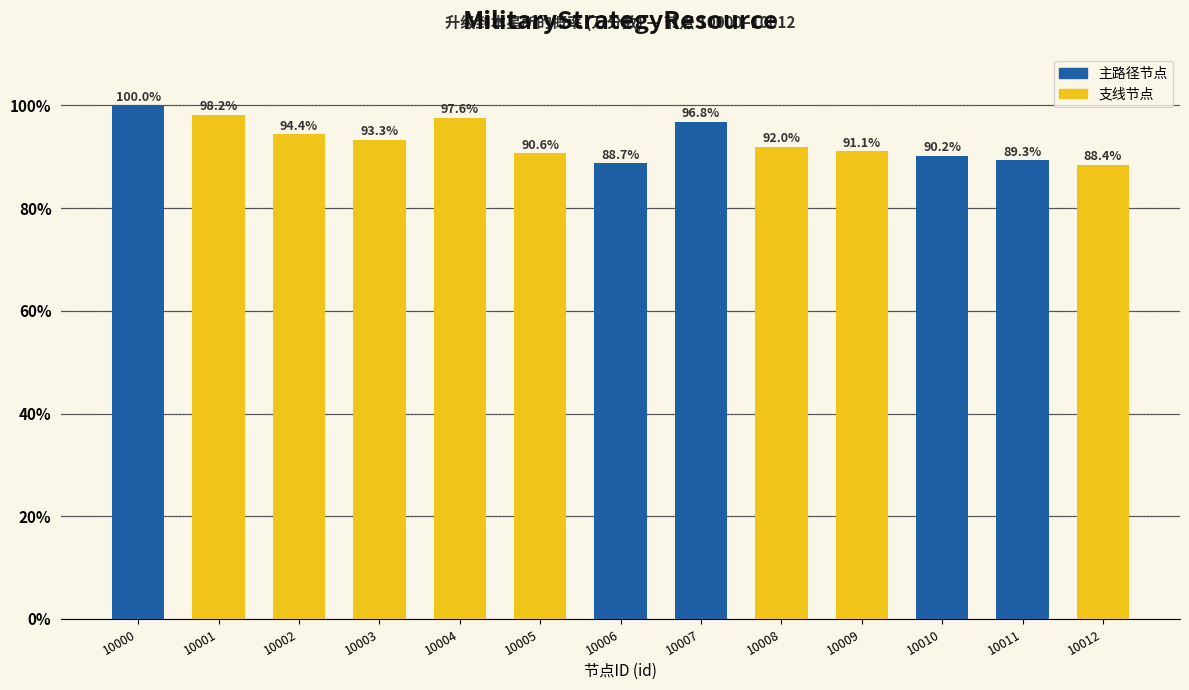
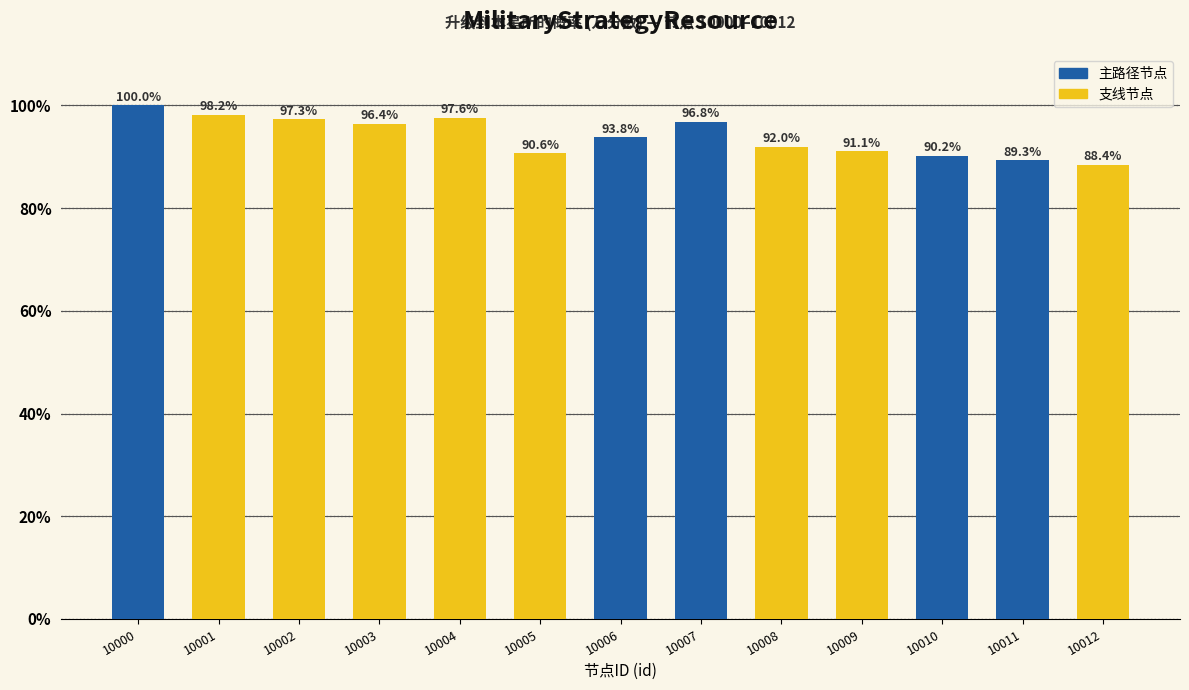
10002: 94.4% -> 97.3%
10003: 93.3% -> 96.4%
10006: 88.7% -> 93.8%
